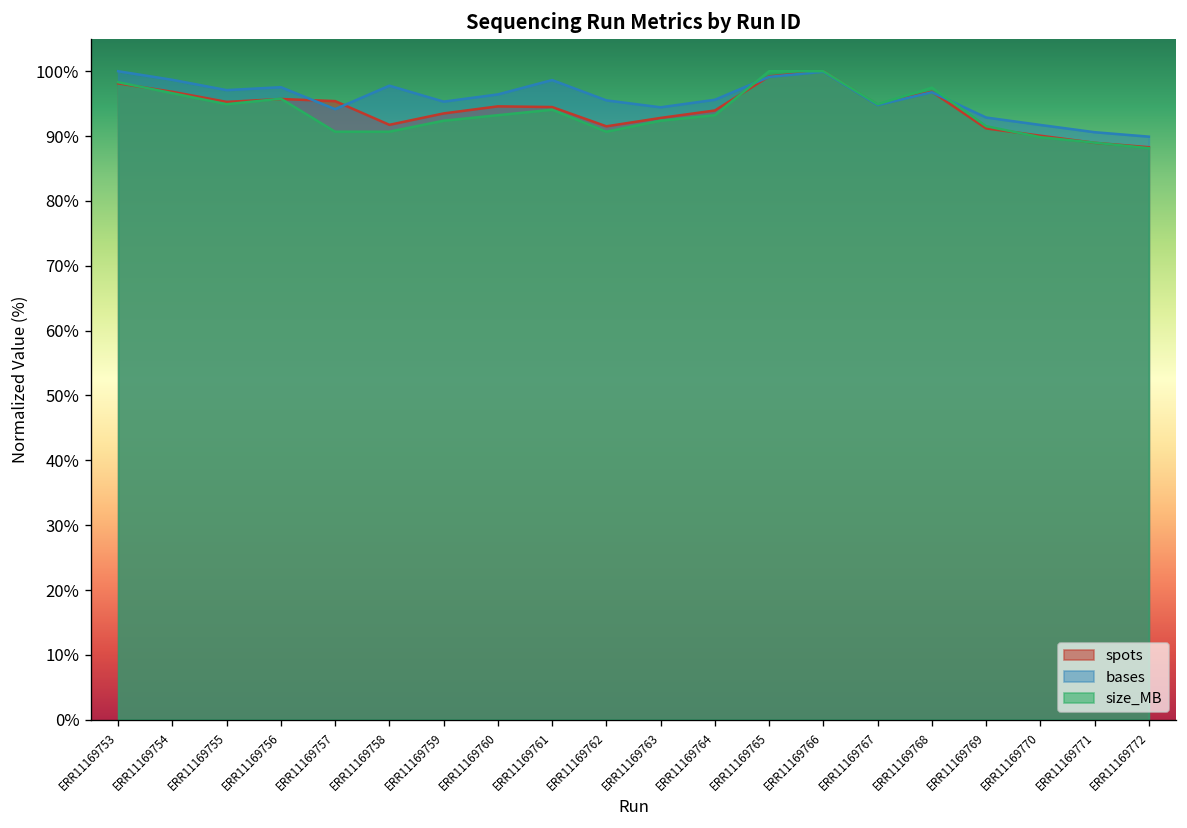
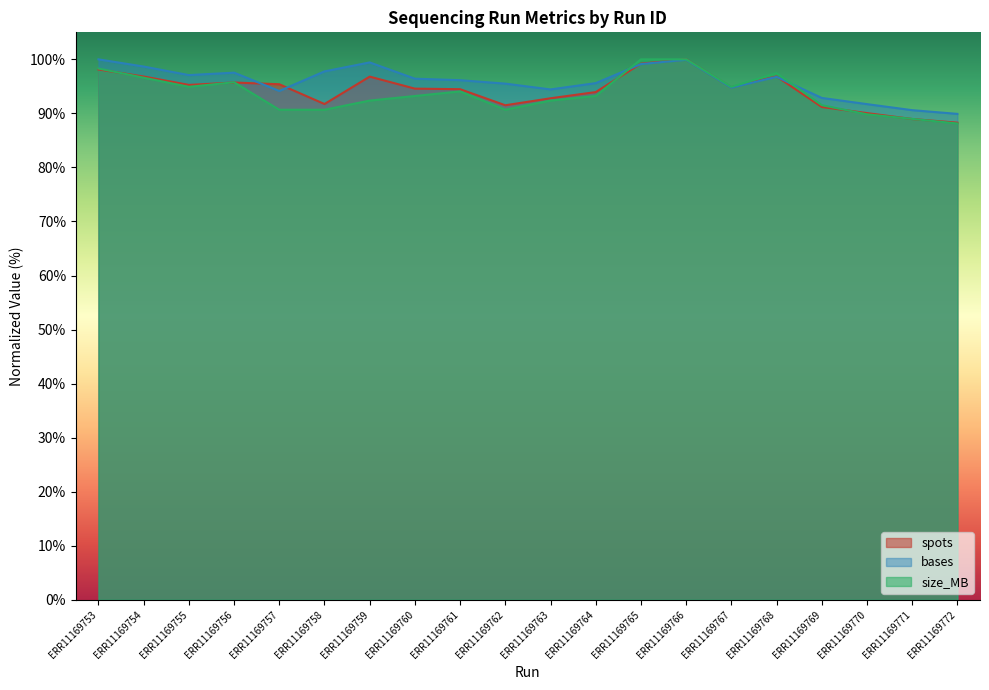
spots, ERR11169759: 93% -> 97%
bases, ERR11169759: 95% -> 99%
bases, ERR11169761: 99% -> 96%
